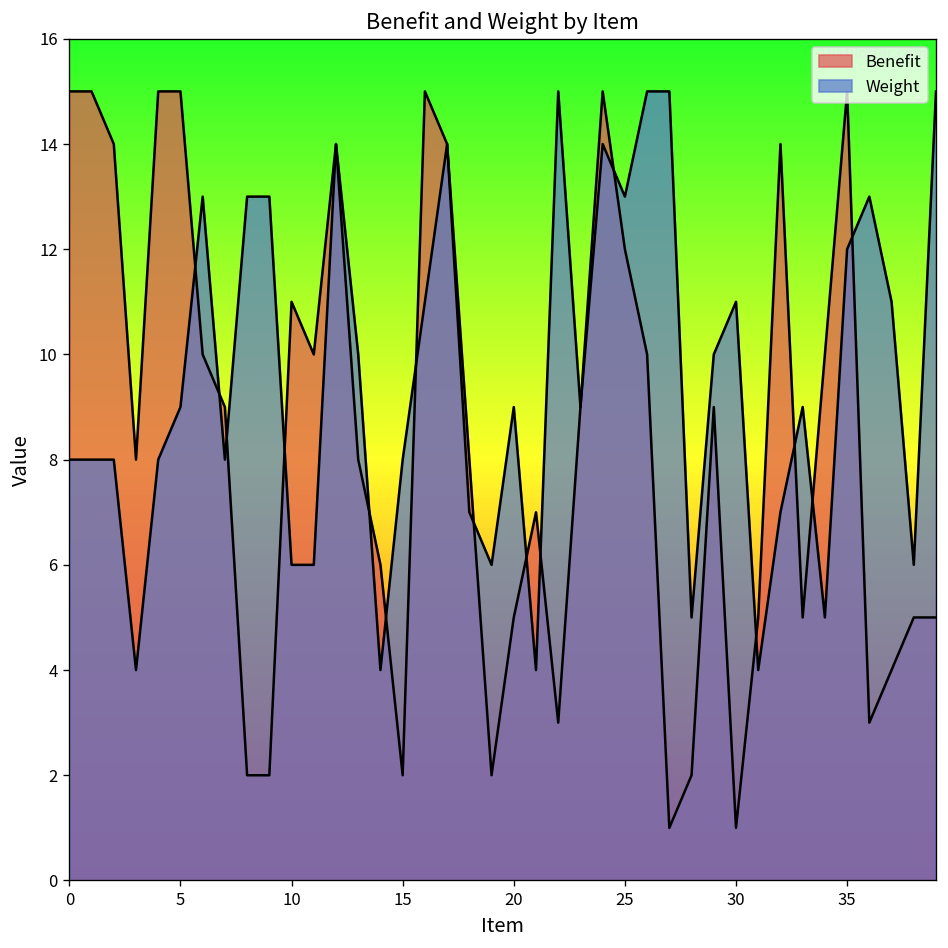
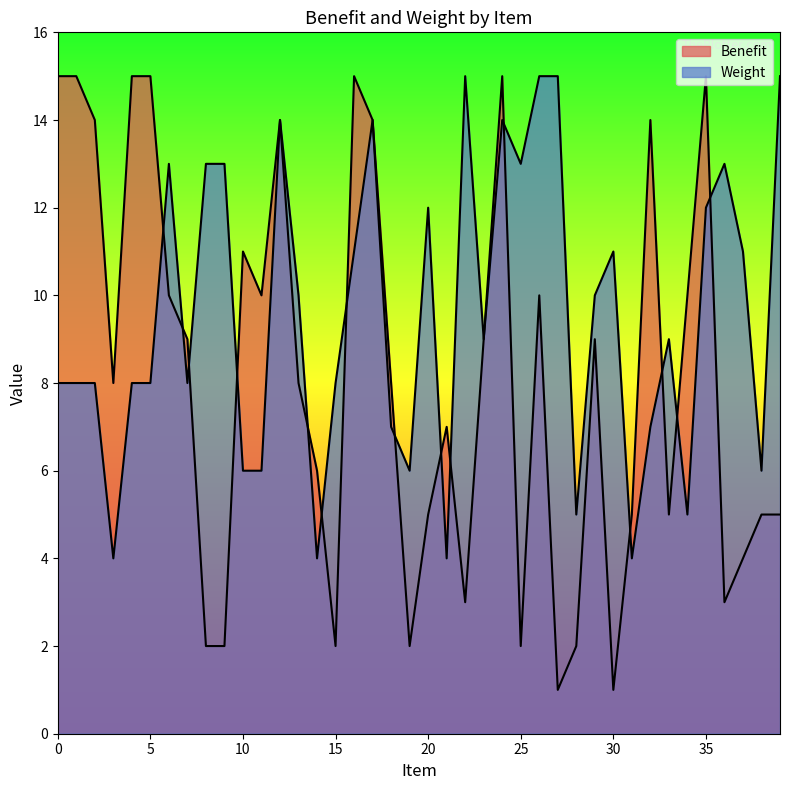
Weight, 5: 9 -> 8
Weight, 20: 9 -> 12
Benefit, 25: 12 -> 2
